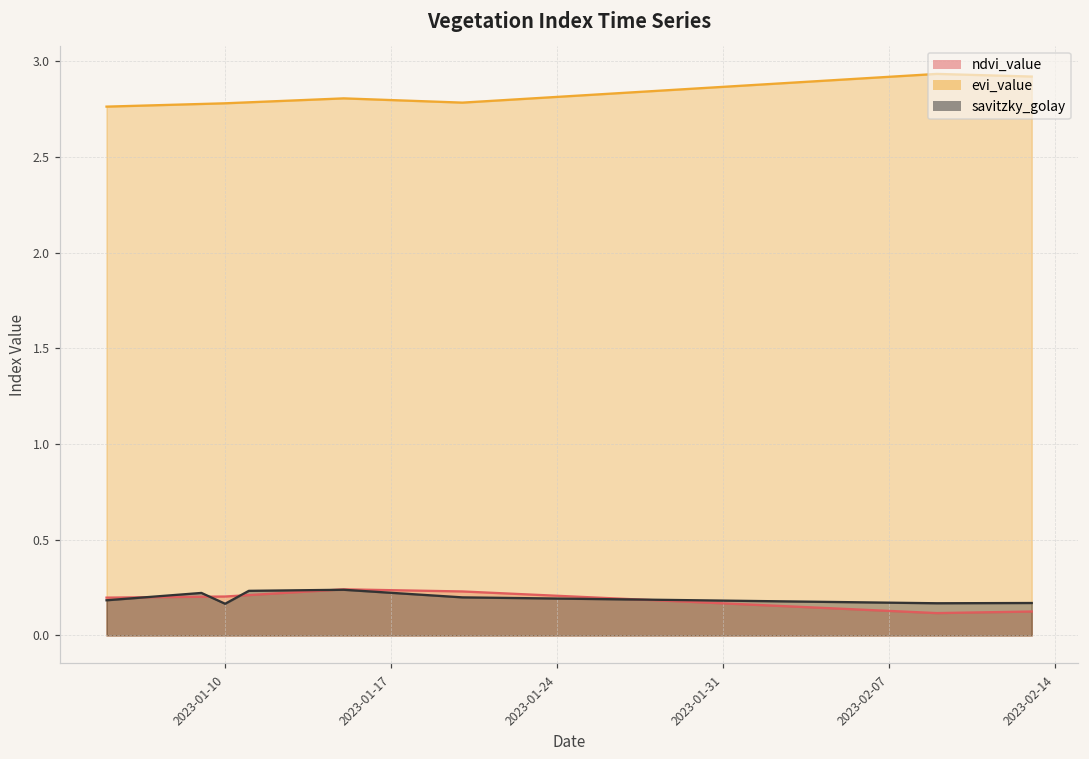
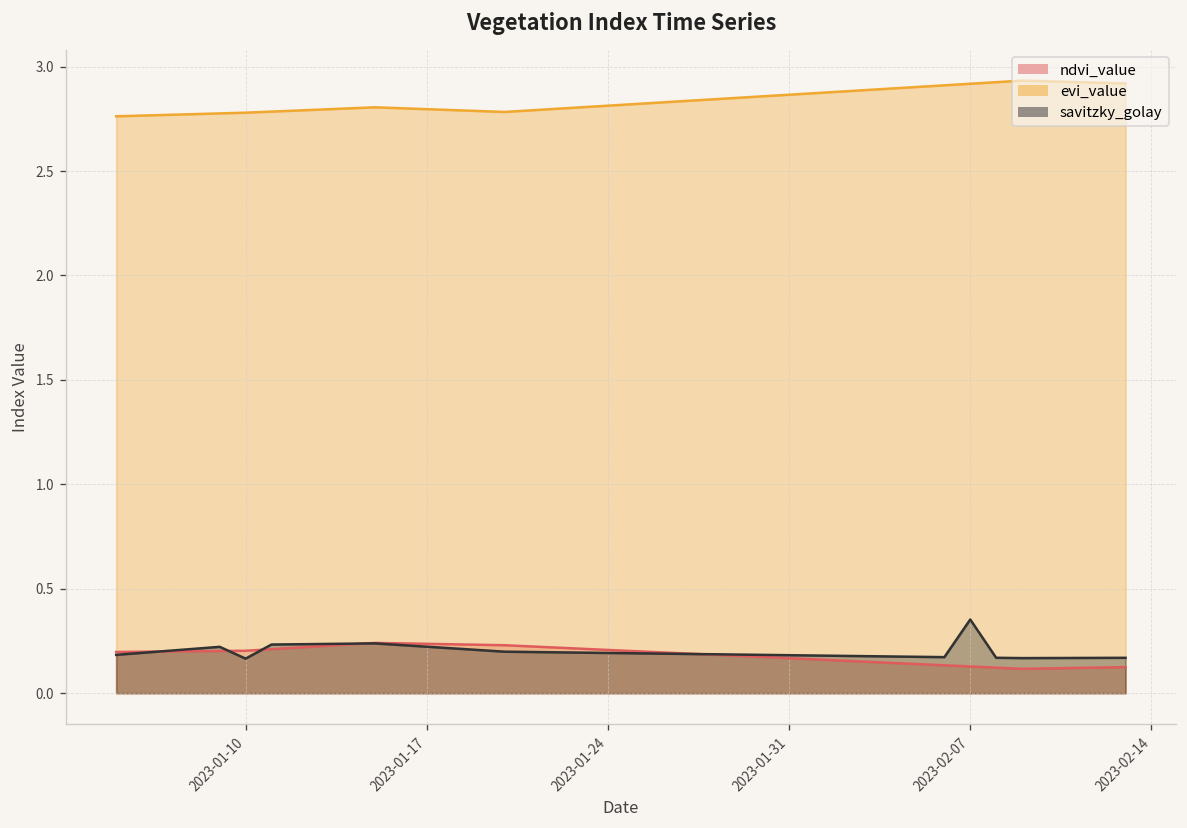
savitzky_golay, 2023-02-07: 0.17 -> 0.35
